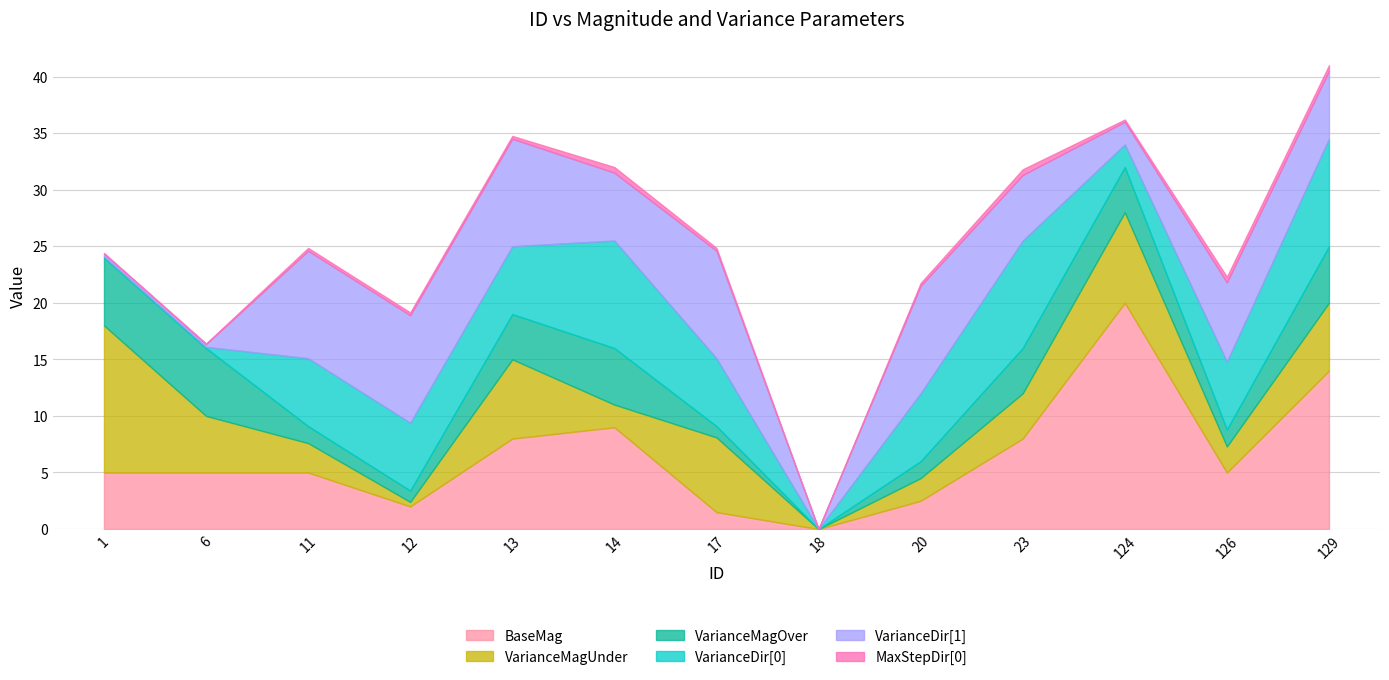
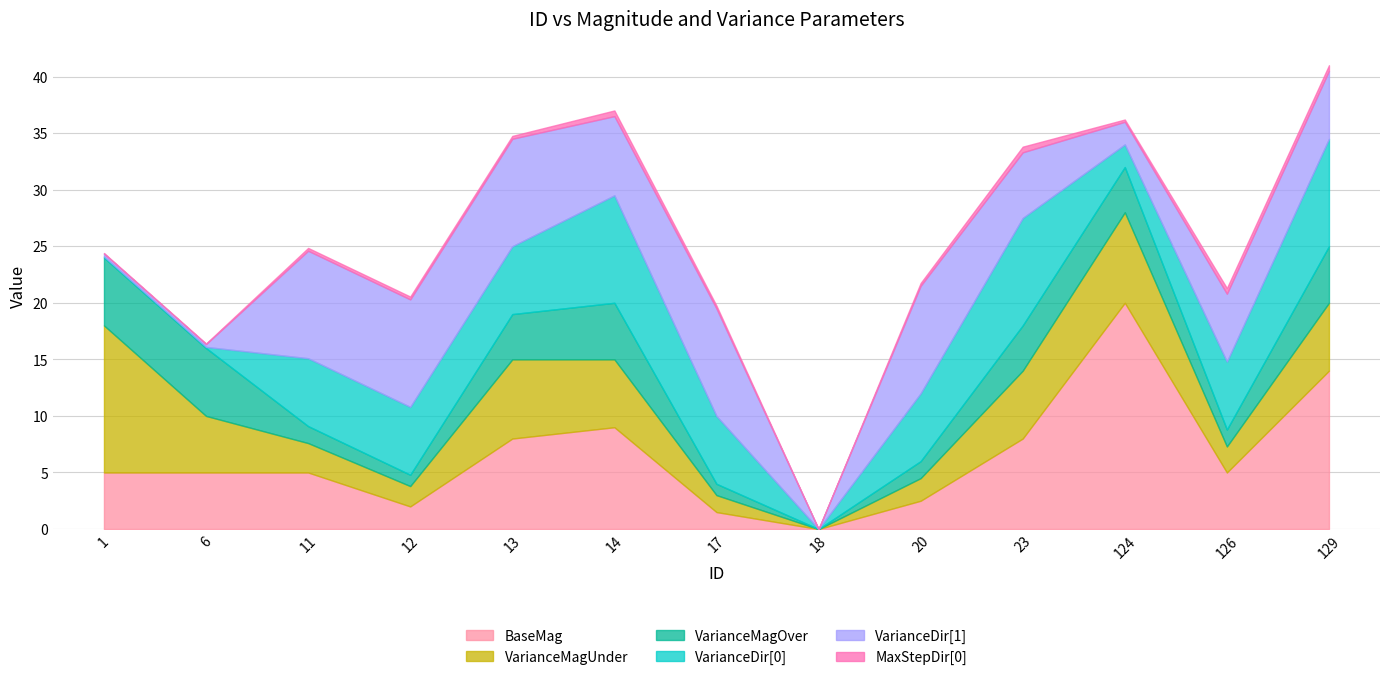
VarianceMagUnder, 12: 0.4 -> 1.8
VarianceMagUnder, 14: 2 -> 6
VarianceDir[1], 14: 6 -> 7
VarianceMagUnder, 17: 6.6 -> 1.5
VarianceMagUnder, 23: 4 -> 6
VarianceDir[1], 126: 7 -> 6
